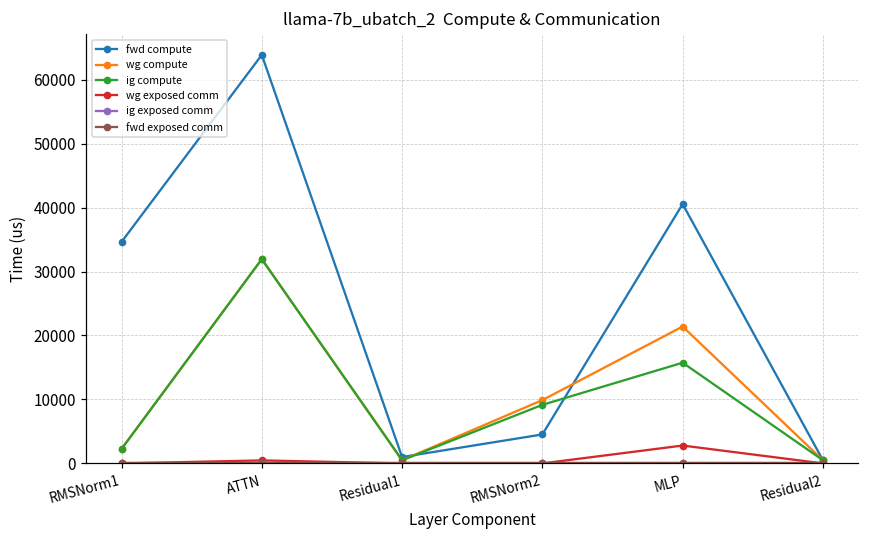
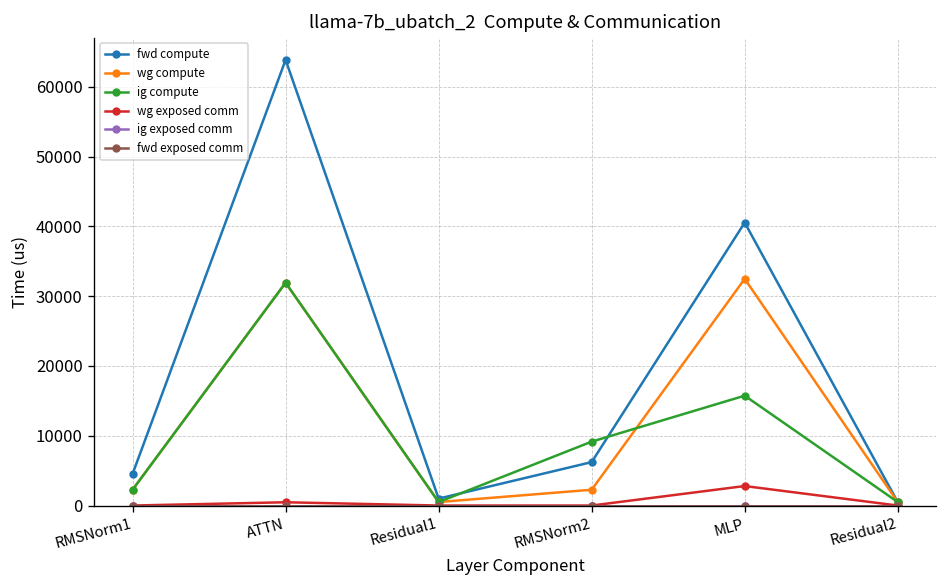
fwd compute, RMSNorm1: 35000 -> 5000
fwd compute, RMSNorm2: 5000 -> 6000
wg compute, RMSNorm2: 10000 -> 2000
wg compute, MLP: 21000 -> 32000
